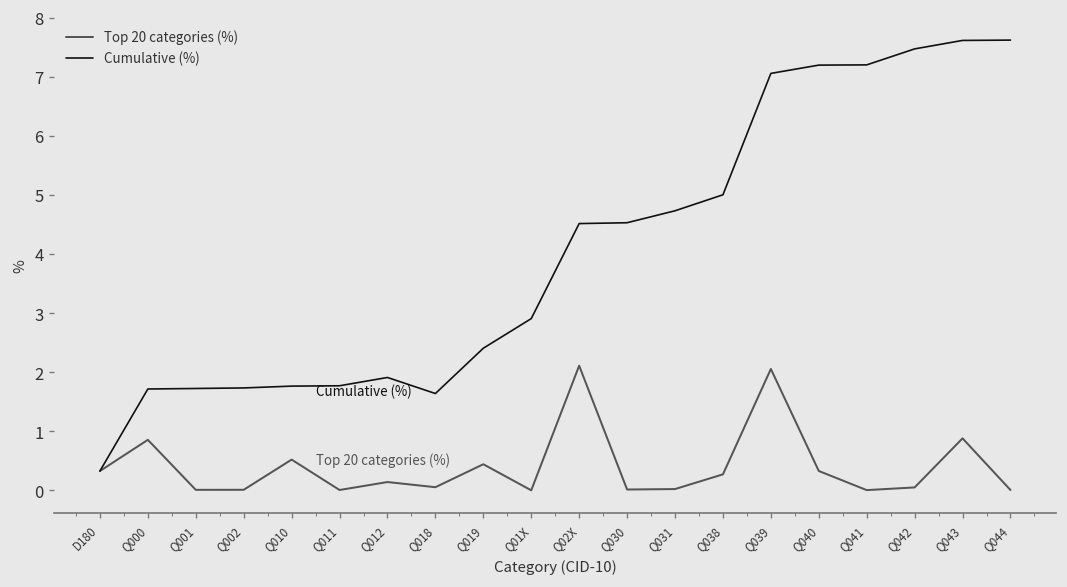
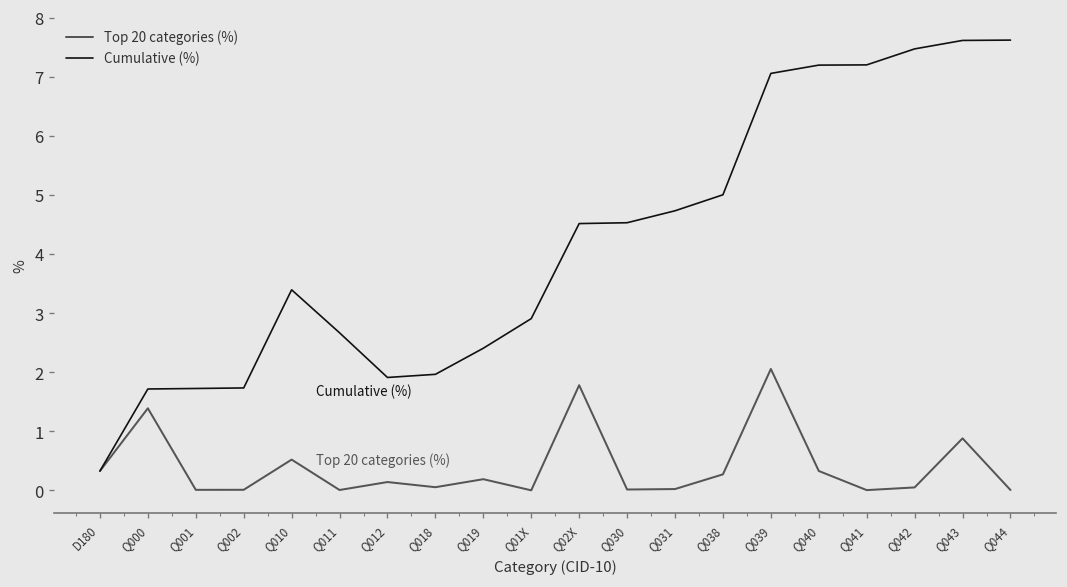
Top 20 categories (%), Q000: 0.9 -> 1.4
Cumulative (%), Q010: 1.8 -> 3.4
Cumulative (%), Q011: 1.8 -> 2.7
Cumulative (%), Q018: 1.6 -> 2.0
Top 20 categories (%), Q019: 0.4 -> 0.2
Top 20 categories (%), Q02X: 2.1 -> 1.8
